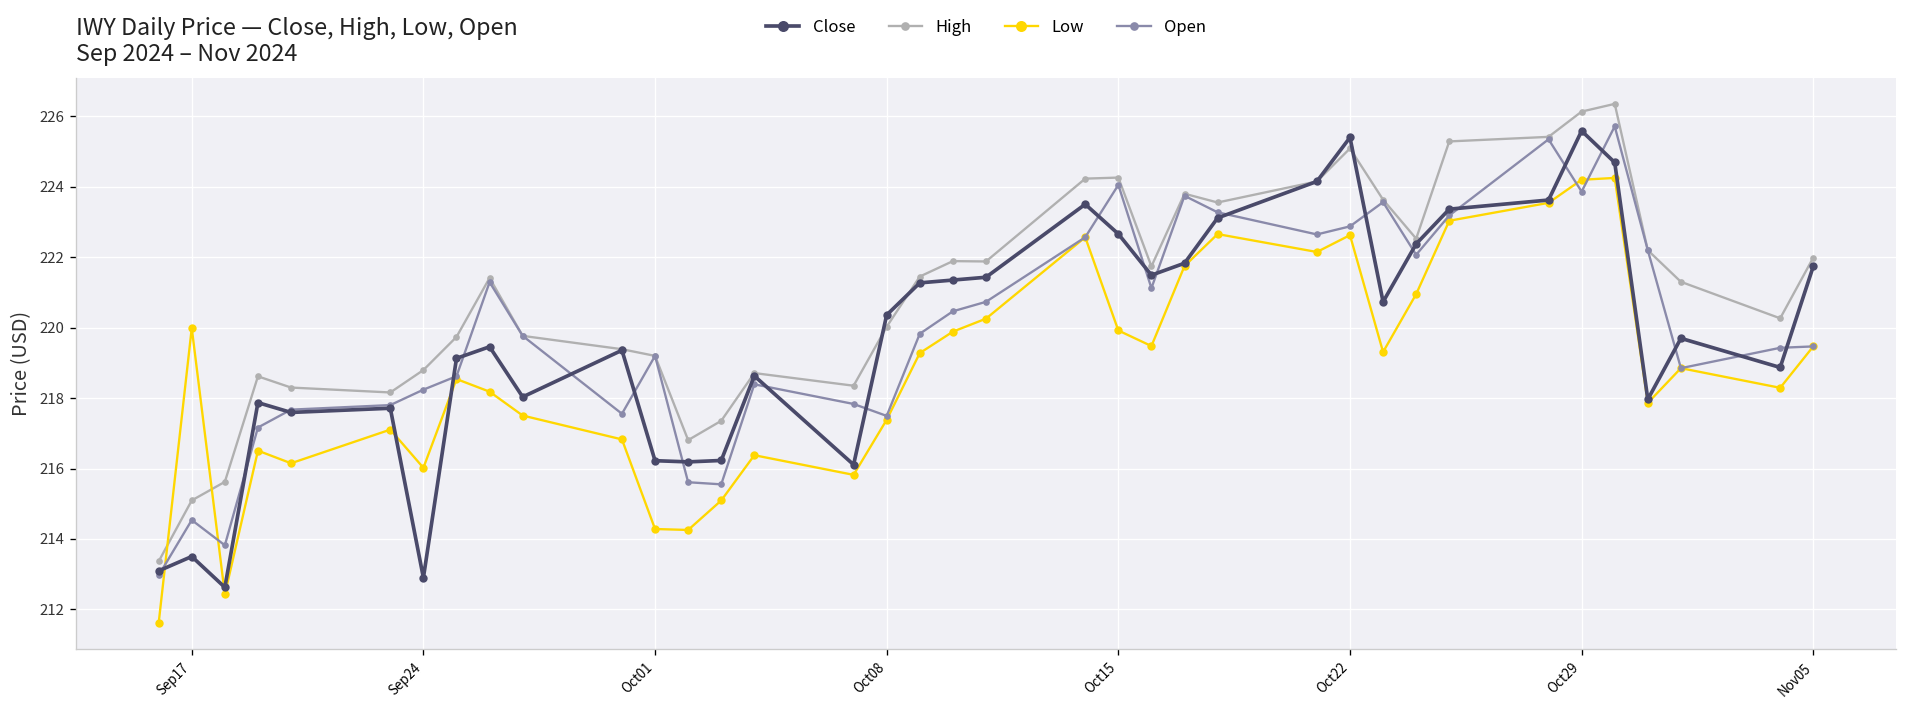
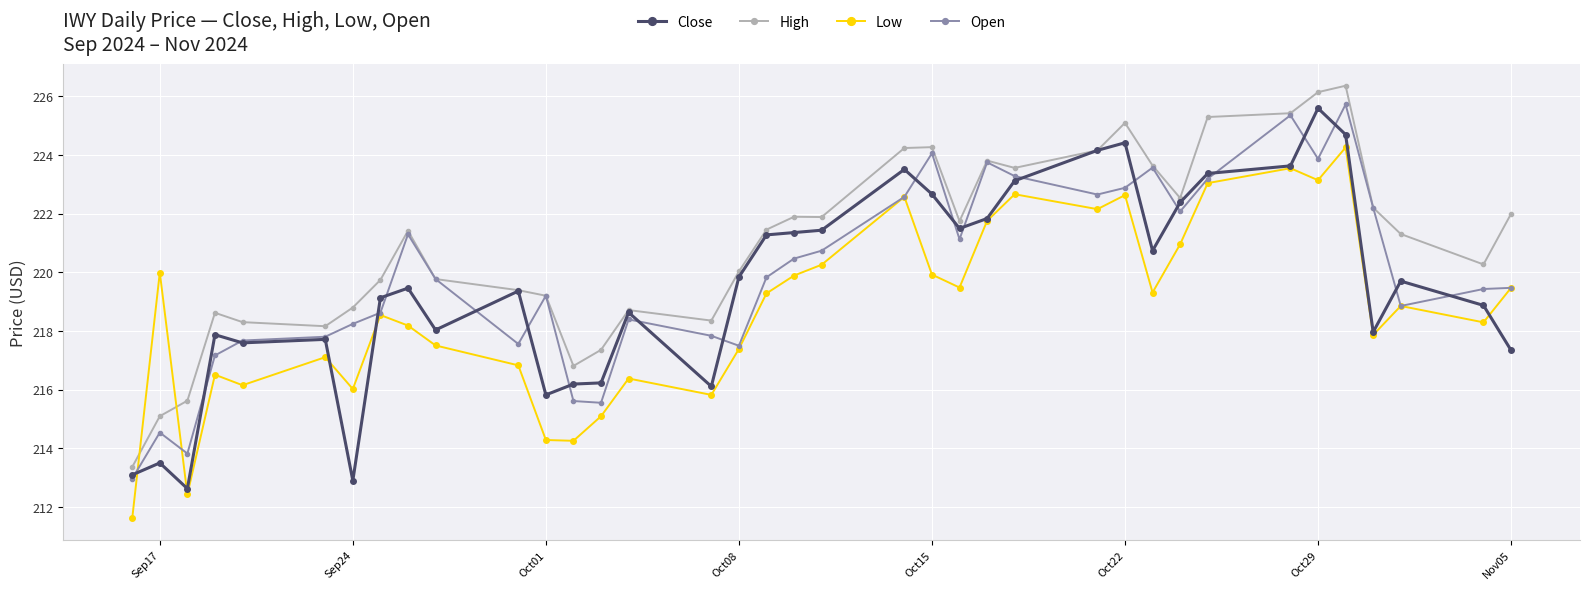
Close, Oct01: 216.2 -> 215.8
Close, Oct08: 220.4 -> 219.8
Close, Oct22: 225.4 -> 224.4
Low, Oct29: 224.2 -> 223.1
Close, Nov05: 221.7 -> 217.3
